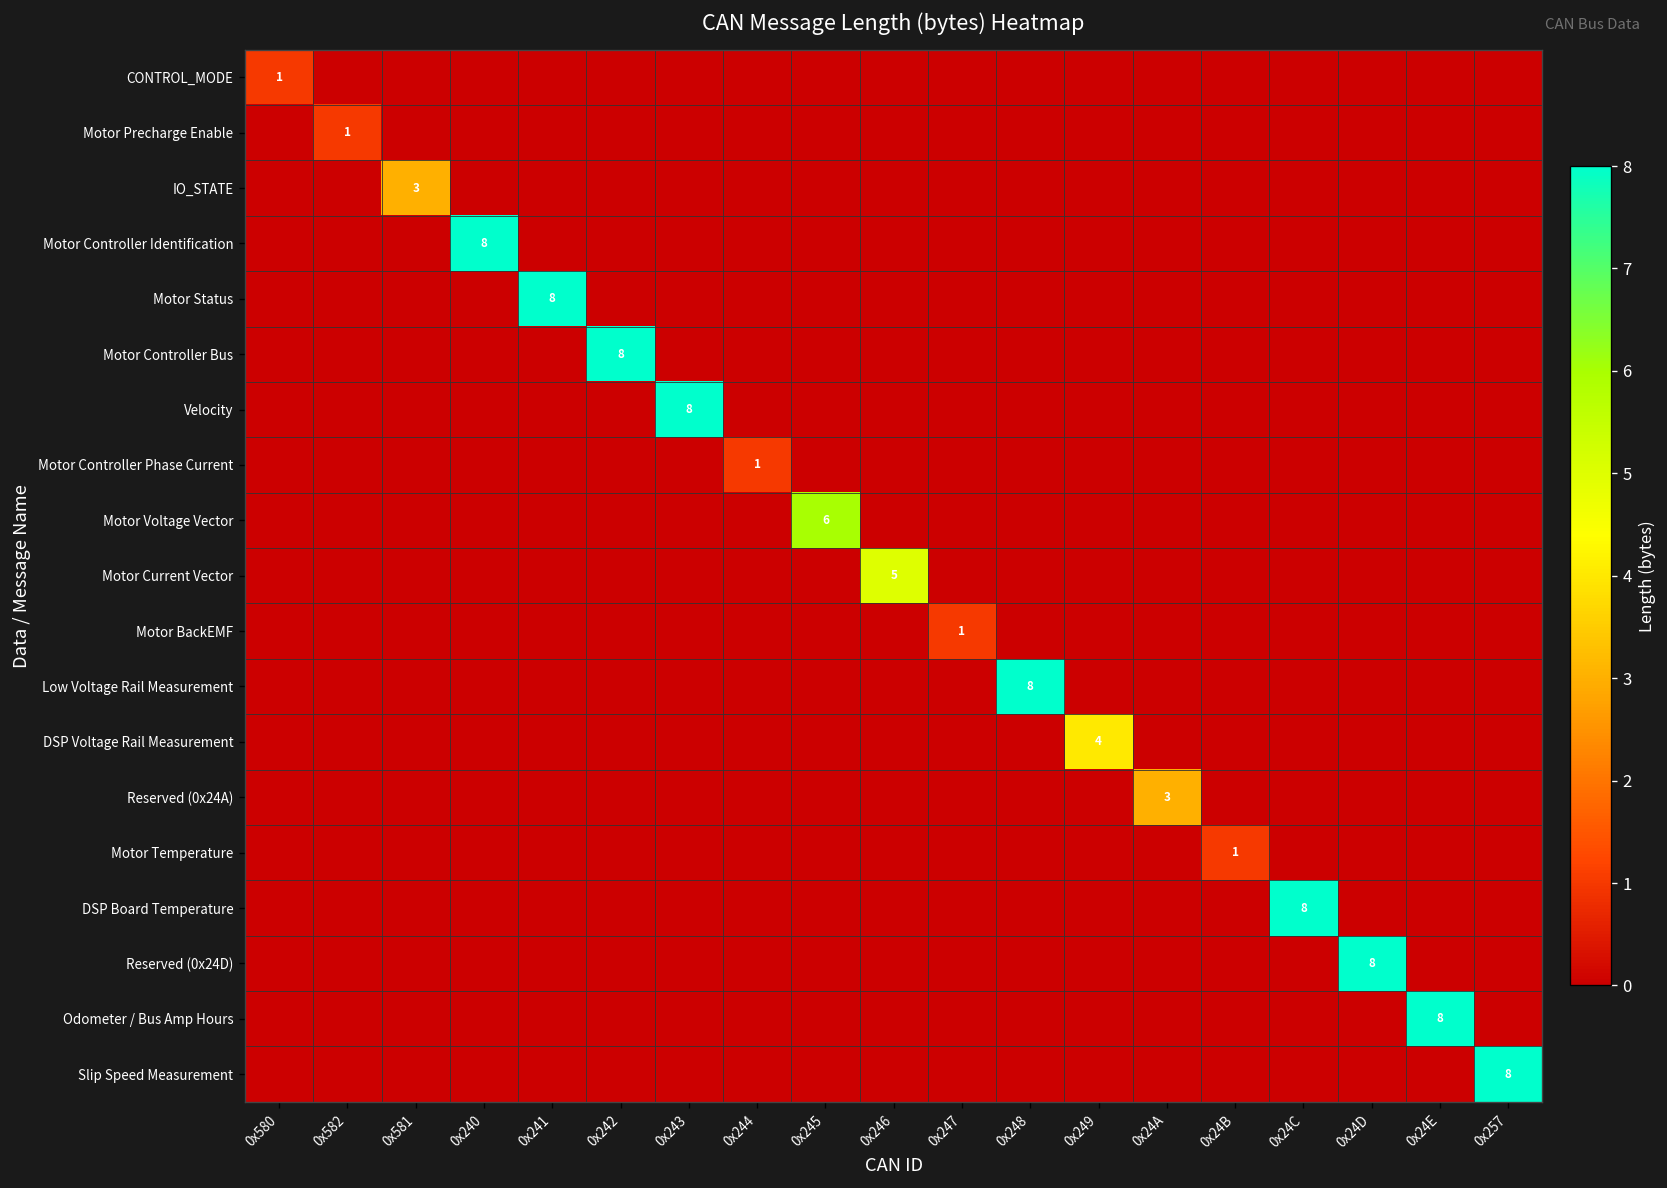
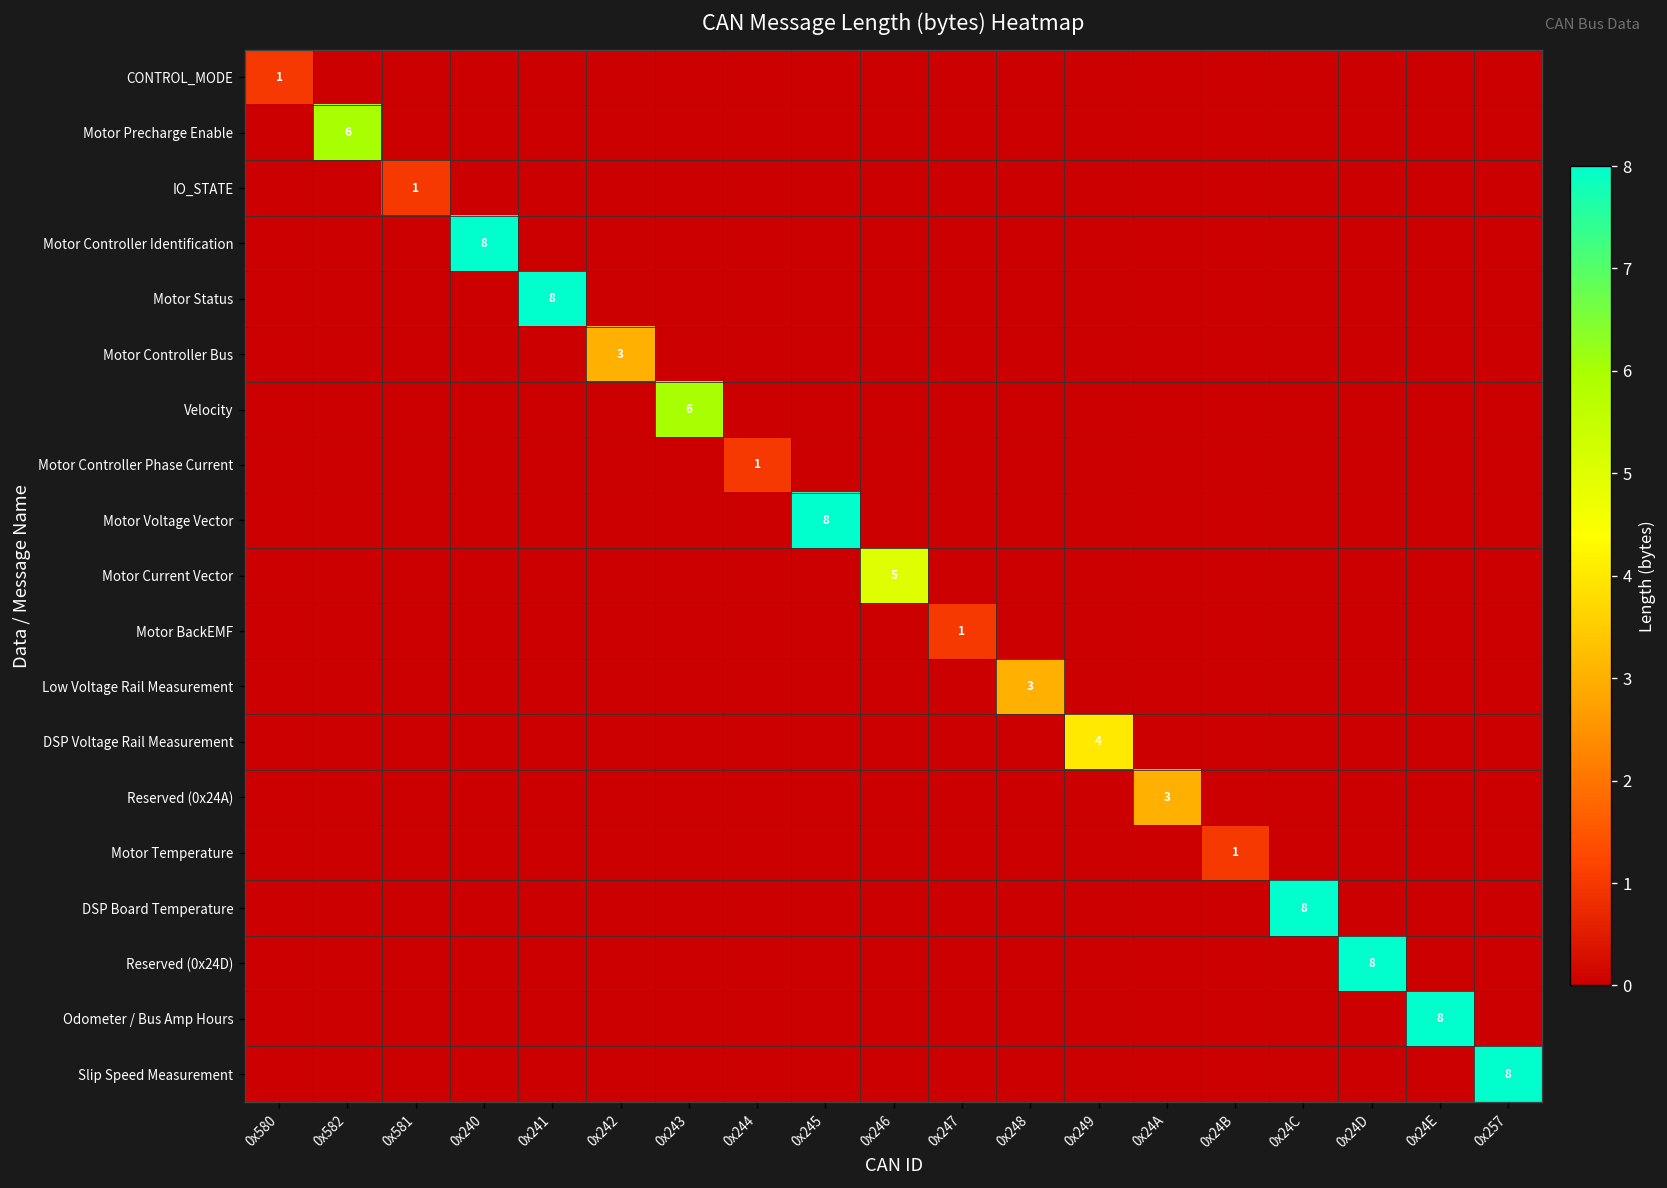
Motor Precharge Enable, 0x582: 1 -> 6
IO_STATE, 0x581: 3 -> 1
Motor Controller Bus, 0x242: 8 -> 3
Velocity, 0x243: 8 -> 6
Motor Voltage Vector, 0x245: 6 -> 8
Low Voltage Rail Measurement, 0x248: 8 -> 3
